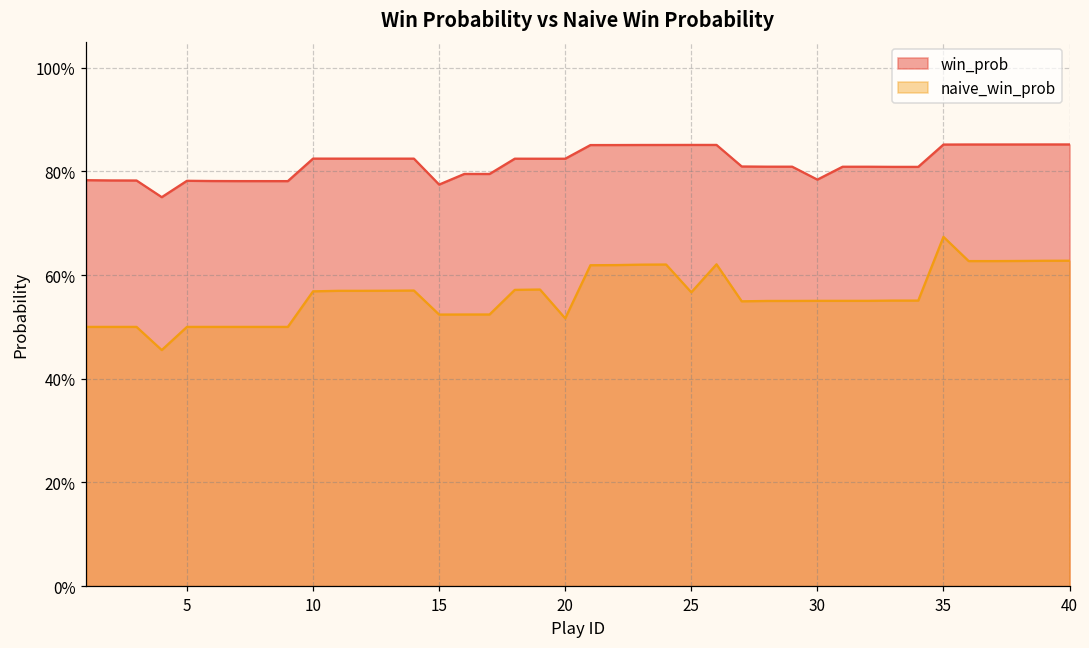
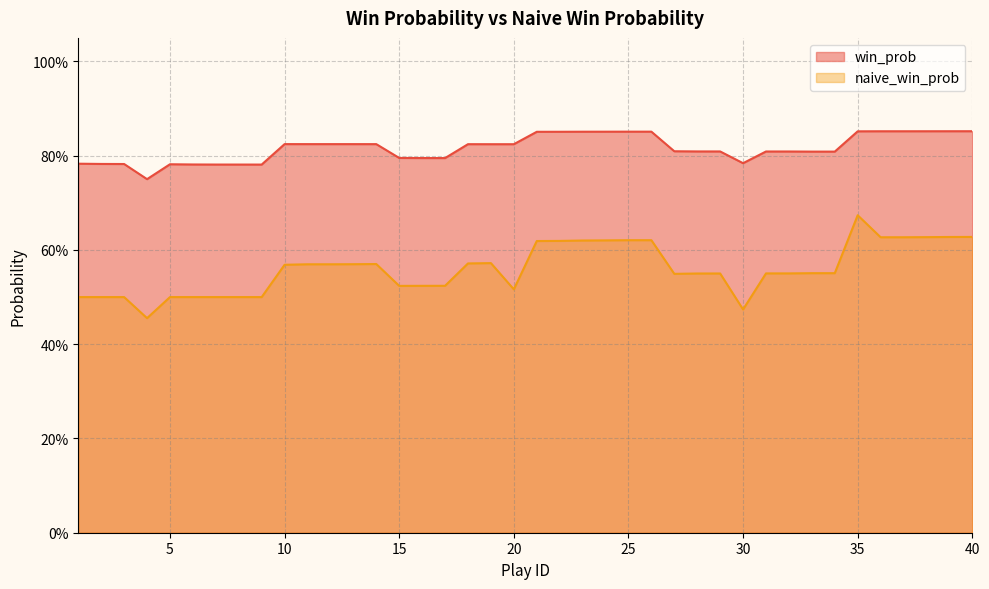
win_prob, 15: 77% -> 80%
naive_win_prob, 25: 57% -> 62%
naive_win_prob, 30: 55% -> 47%
